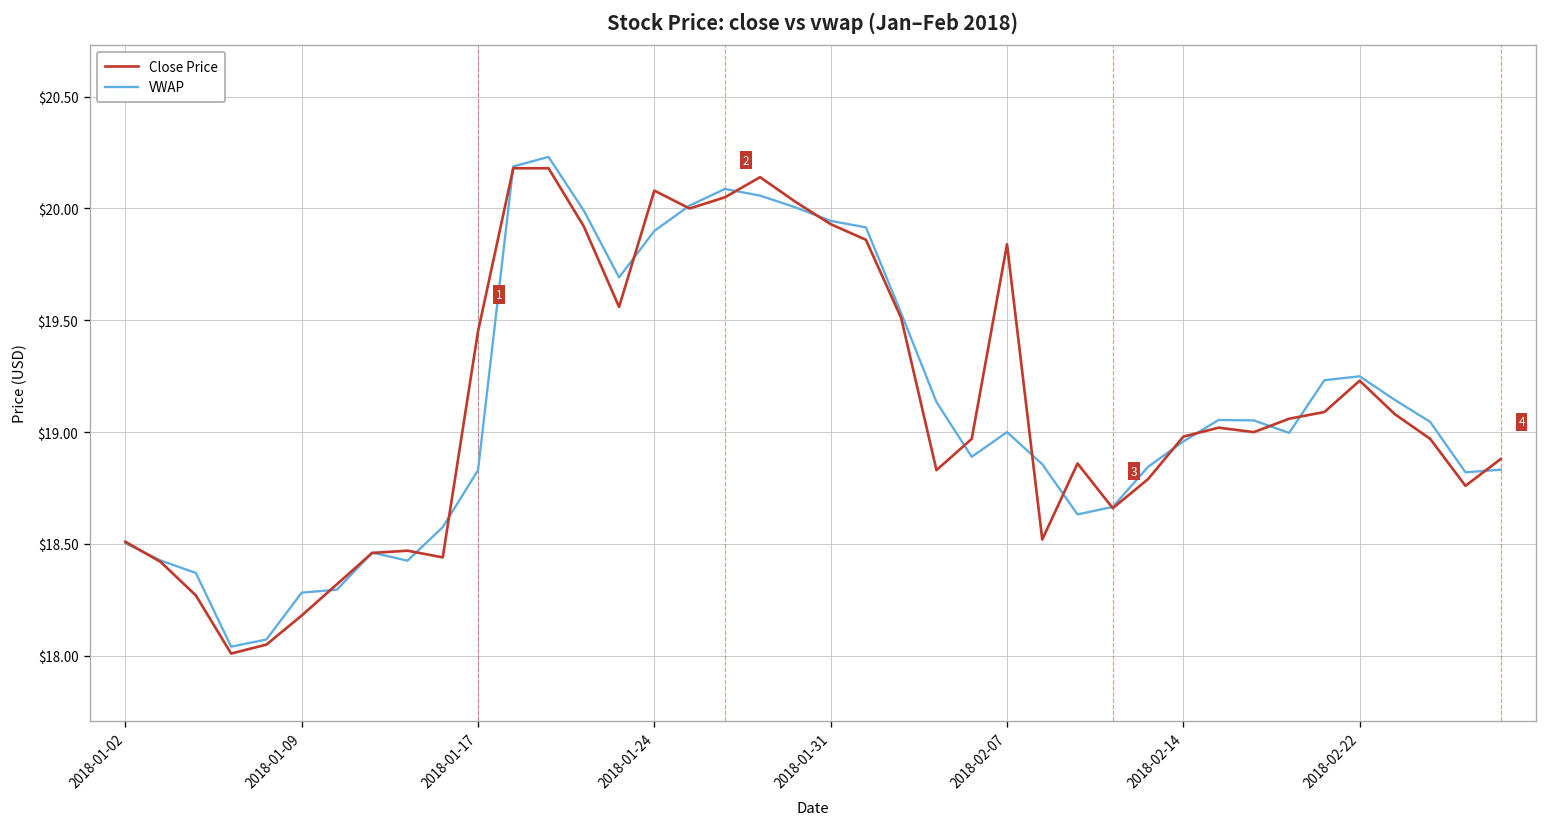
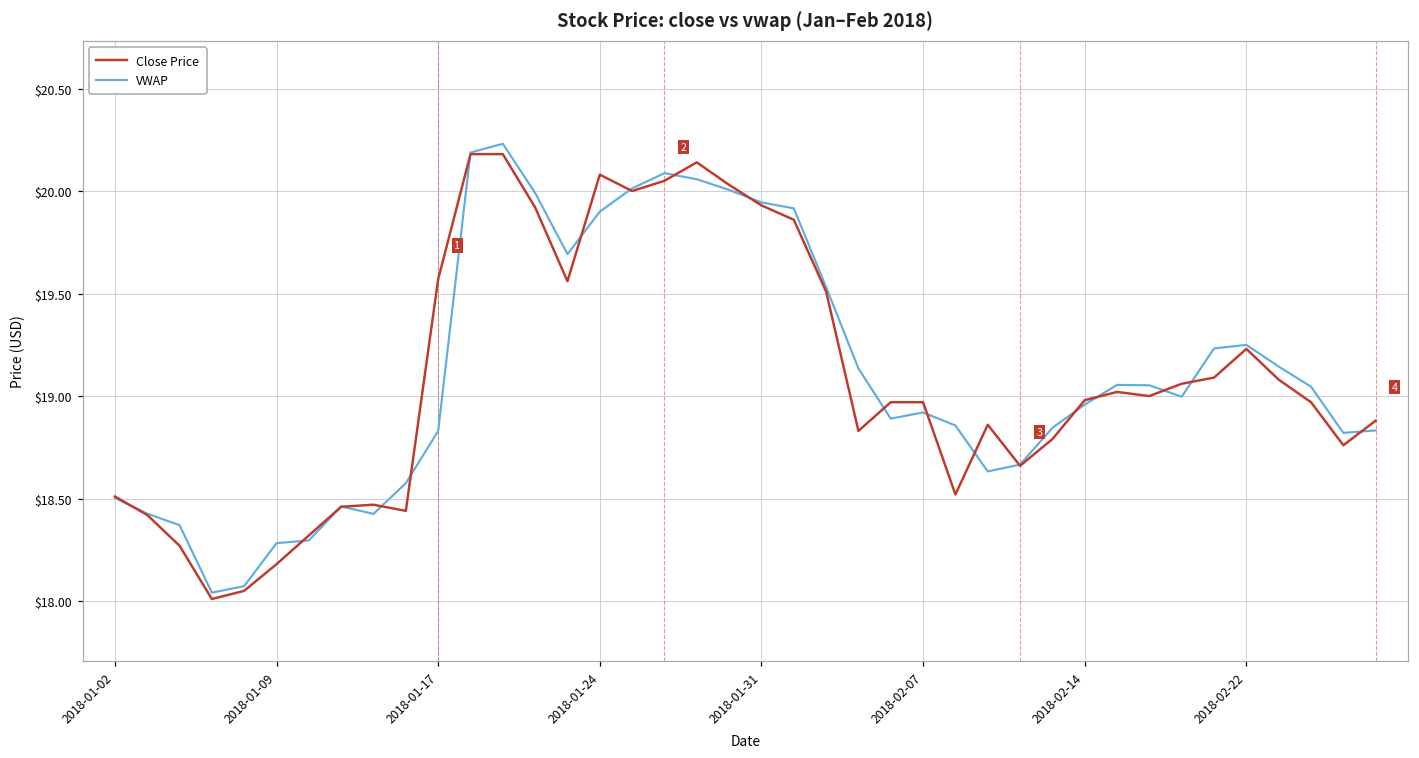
Close Price, 2018-01-17: $19.45 -> $19.57
Close Price, 2018-02-07: $19.84 -> $18.97
VWAP, 2018-02-07: $19.00 -> $18.92
